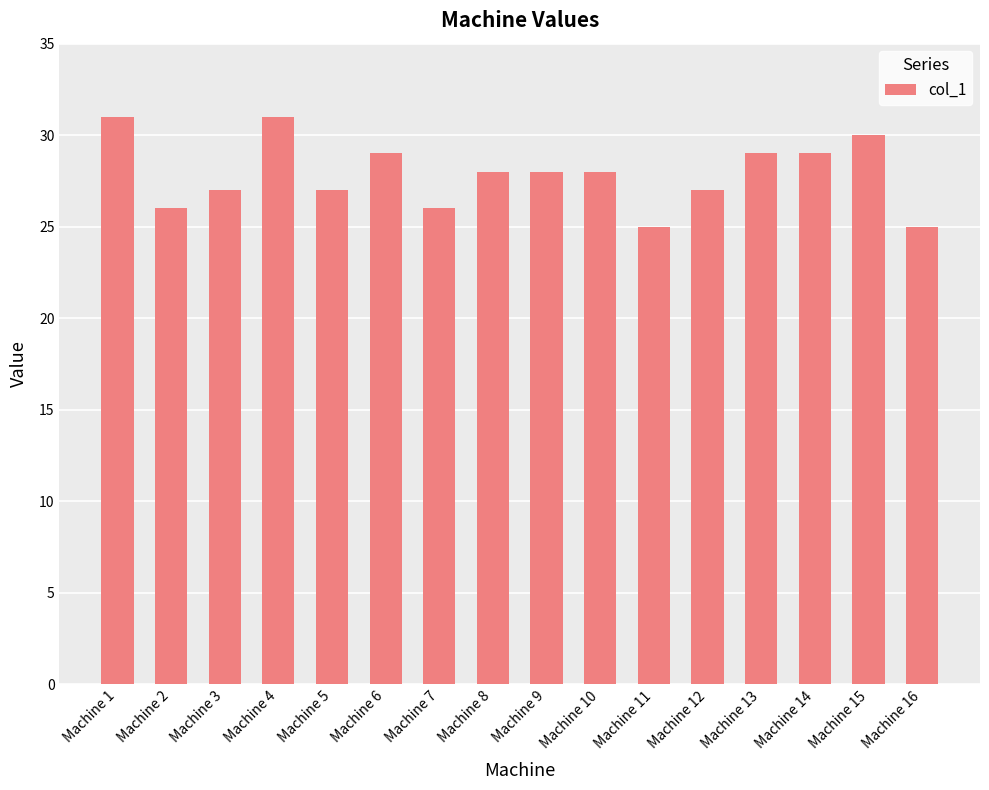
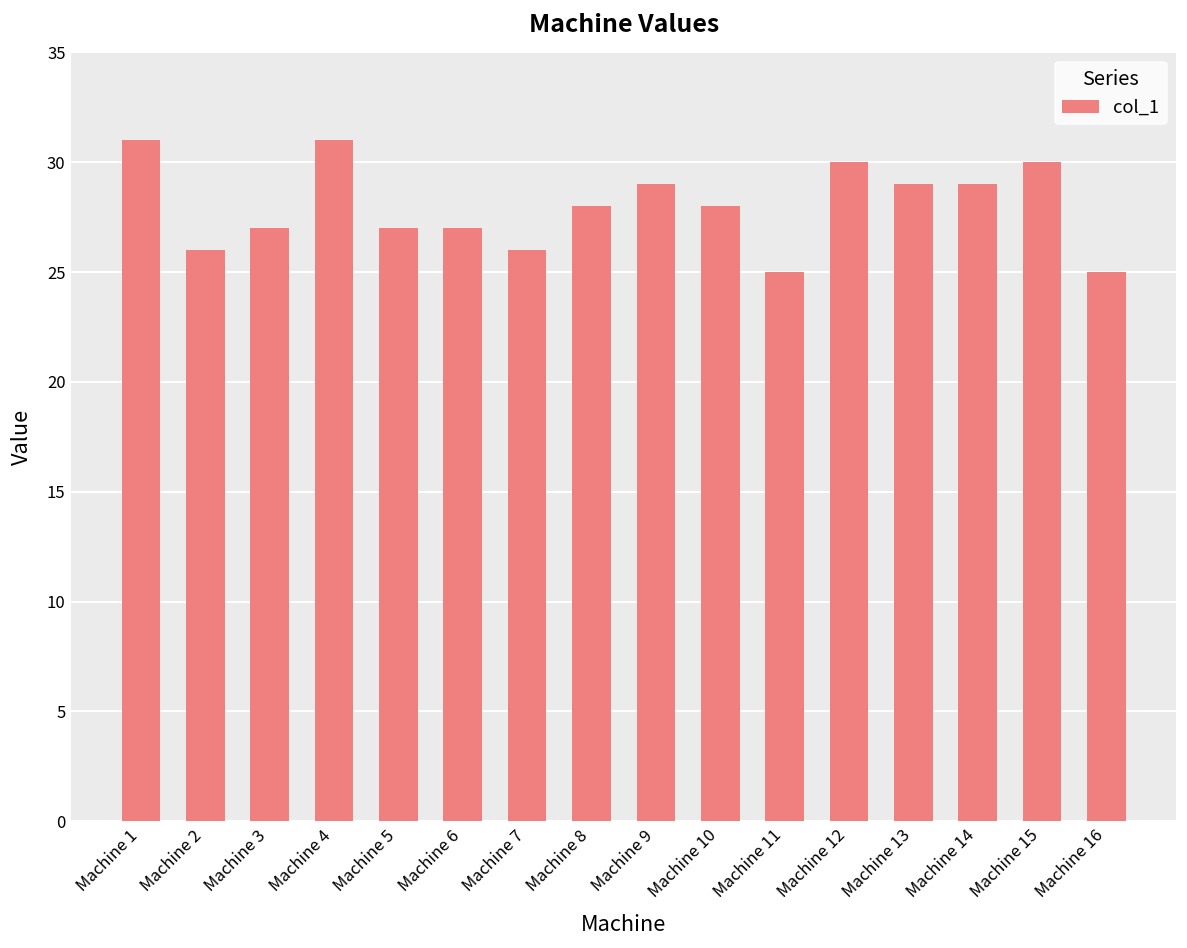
Machine 6: 29 -> 27
Machine 9: 28 -> 29
Machine 12: 27 -> 30
